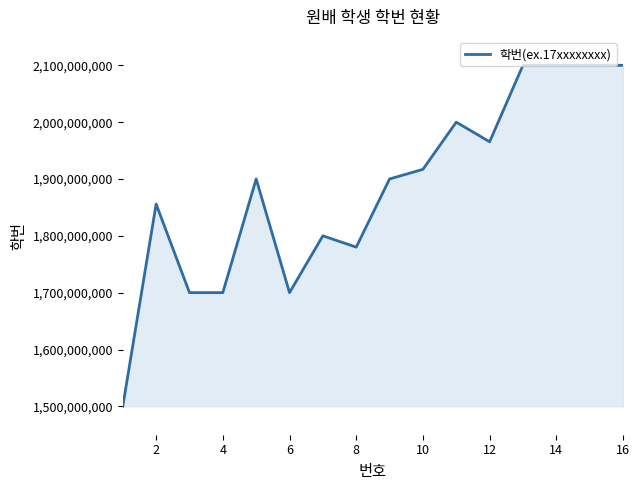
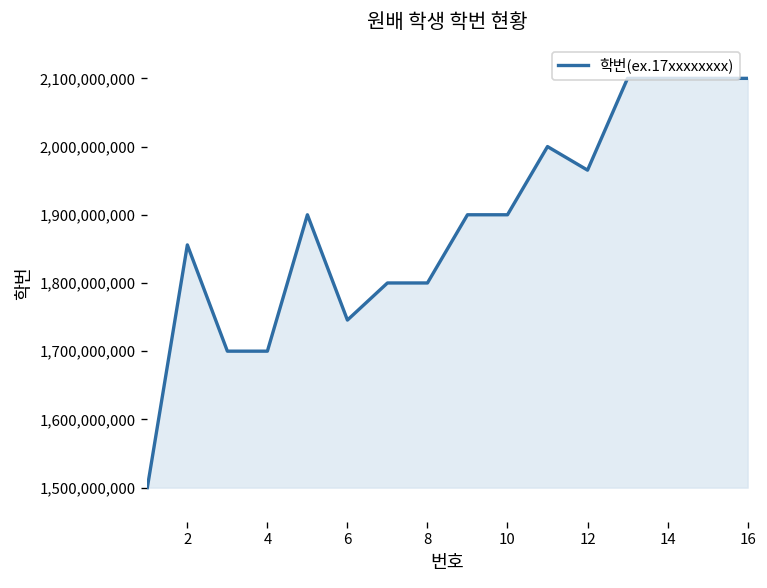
6: 1,700,000,000 -> 1,750,000,000
8: 1,780,000,000 -> 1,800,000,000
10: 1,920,000,000 -> 1,900,000,000
